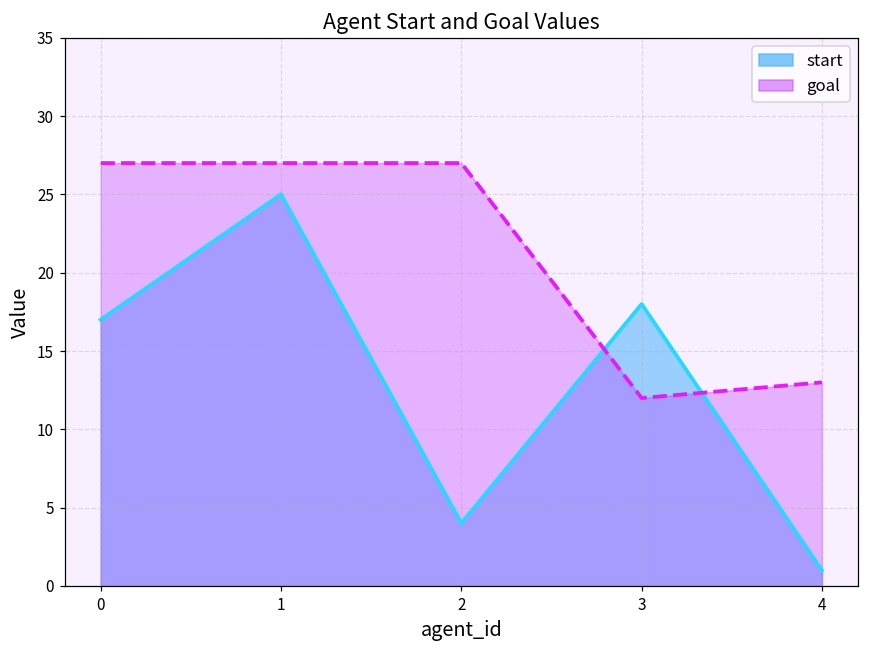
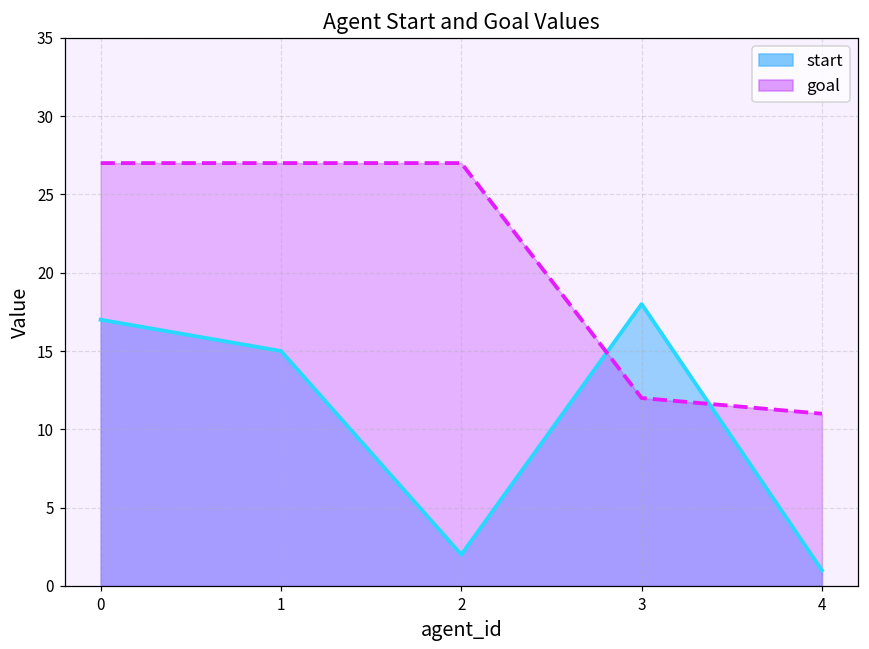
start, 1: 25 -> 15
start, 2: 4 -> 2
goal, 4: 13 -> 11
